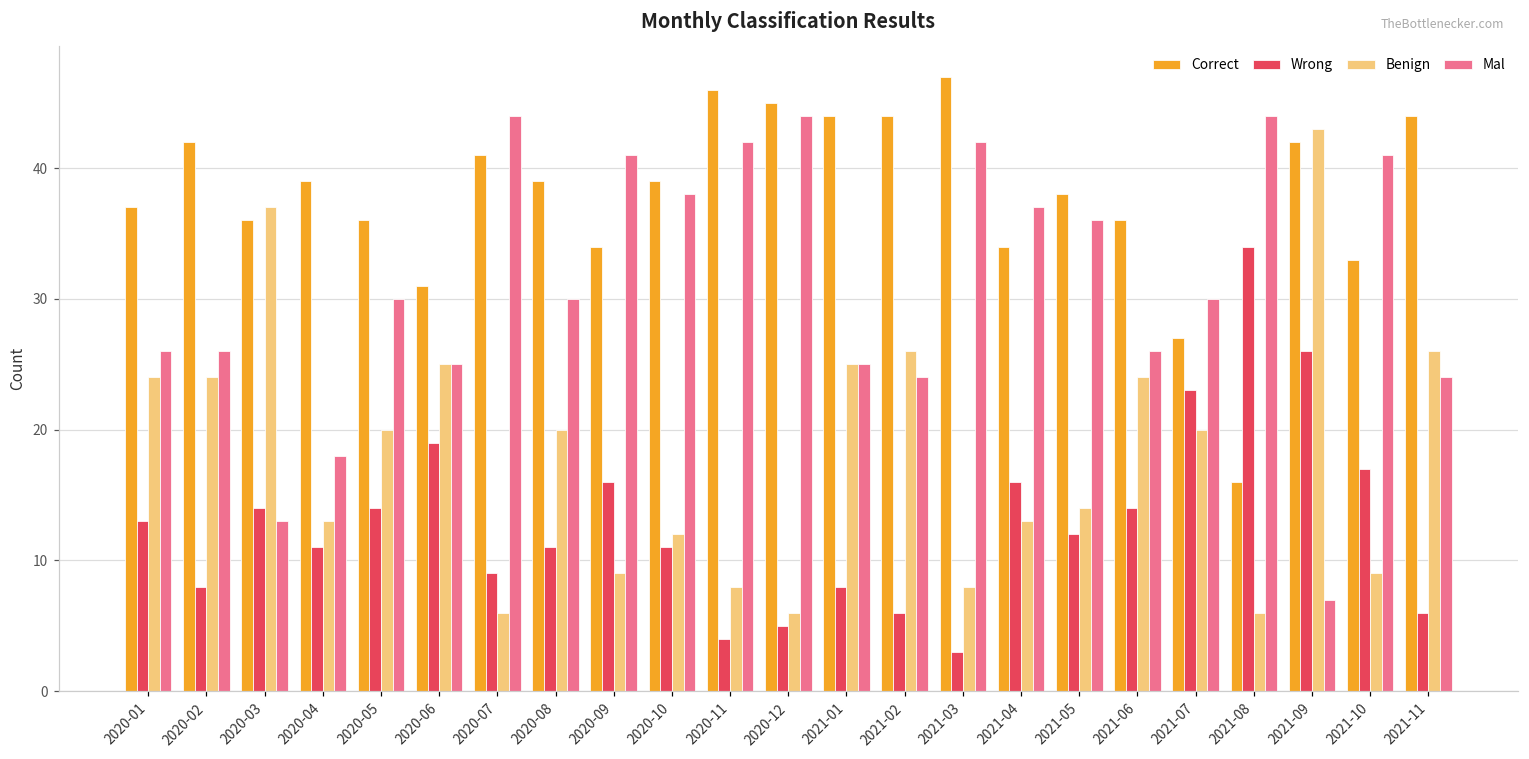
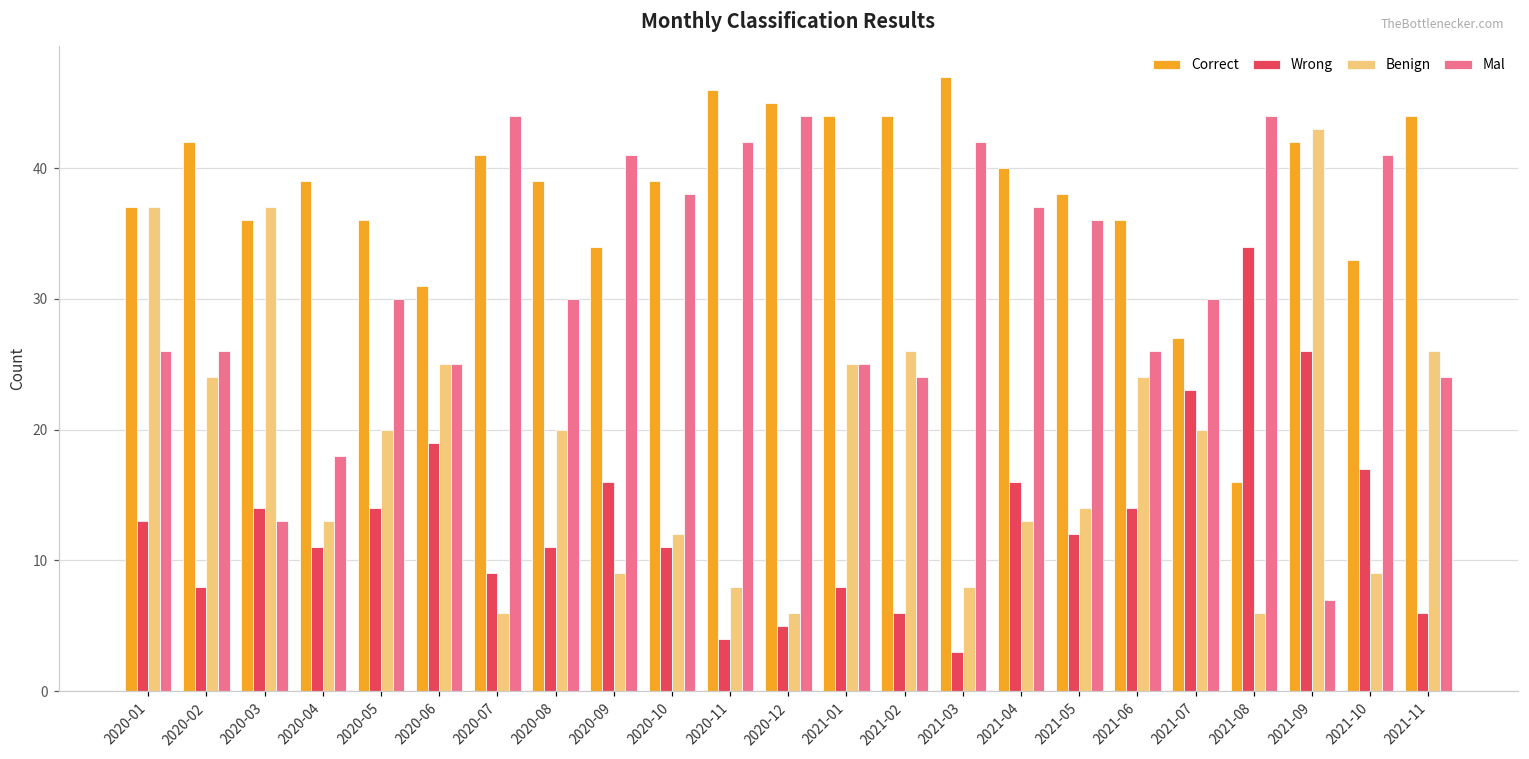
Benign, 2020-01: 24 -> 37
Correct, 2021-04: 34 -> 40
